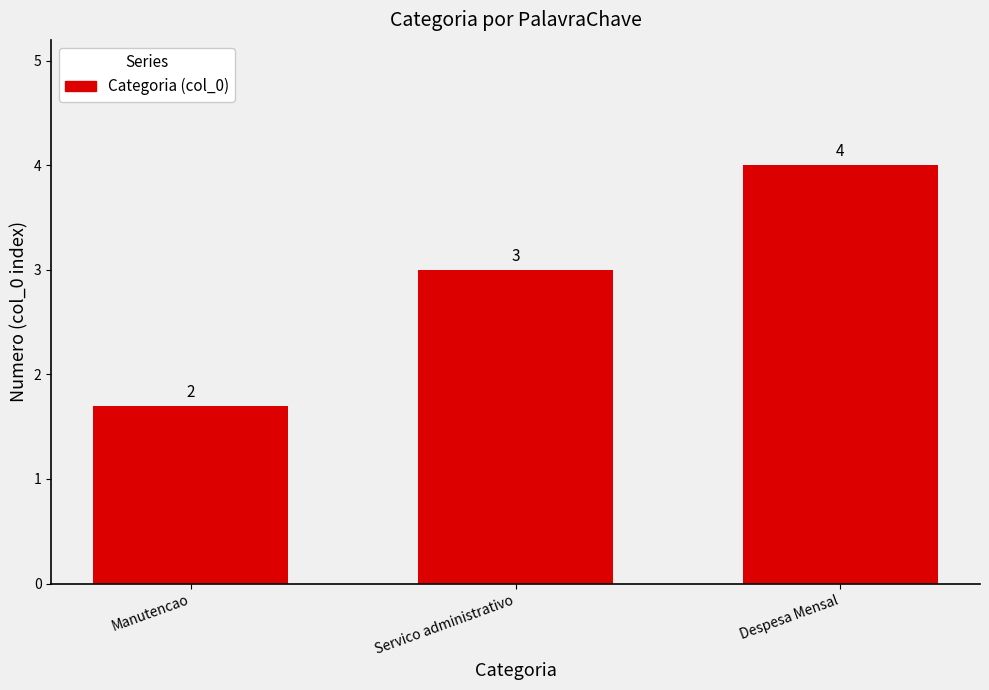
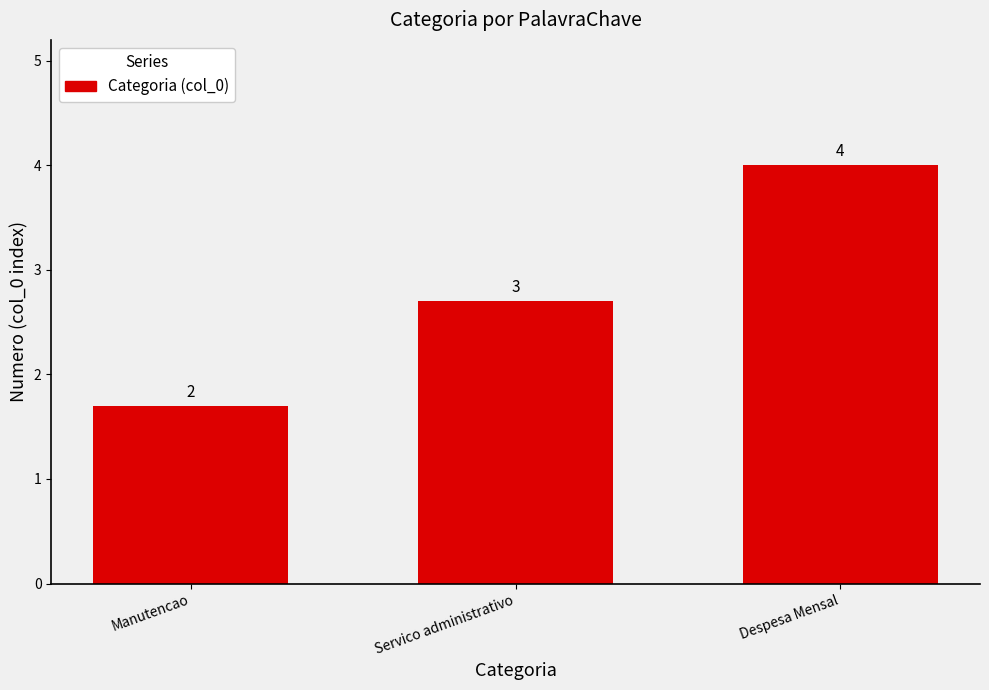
Servico administrativo: 3.0 -> 2.7
